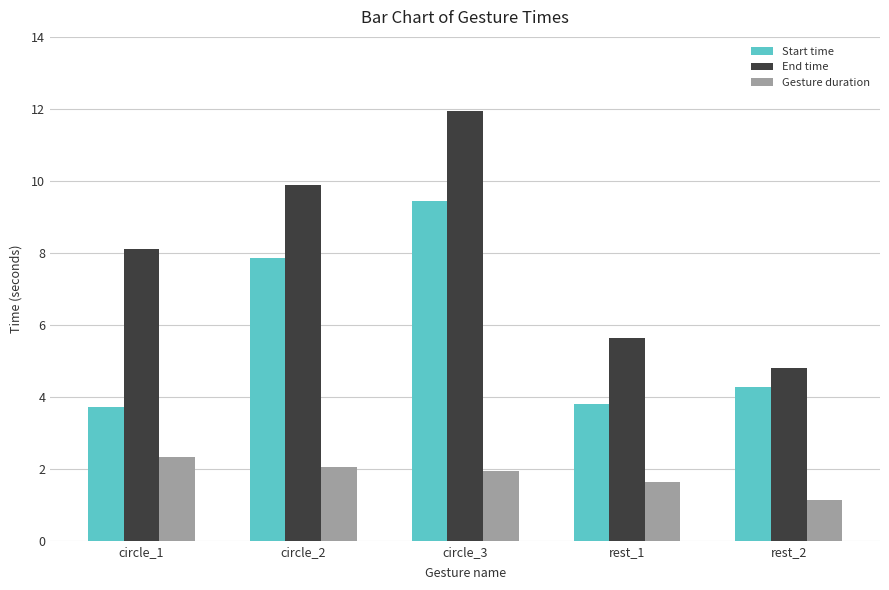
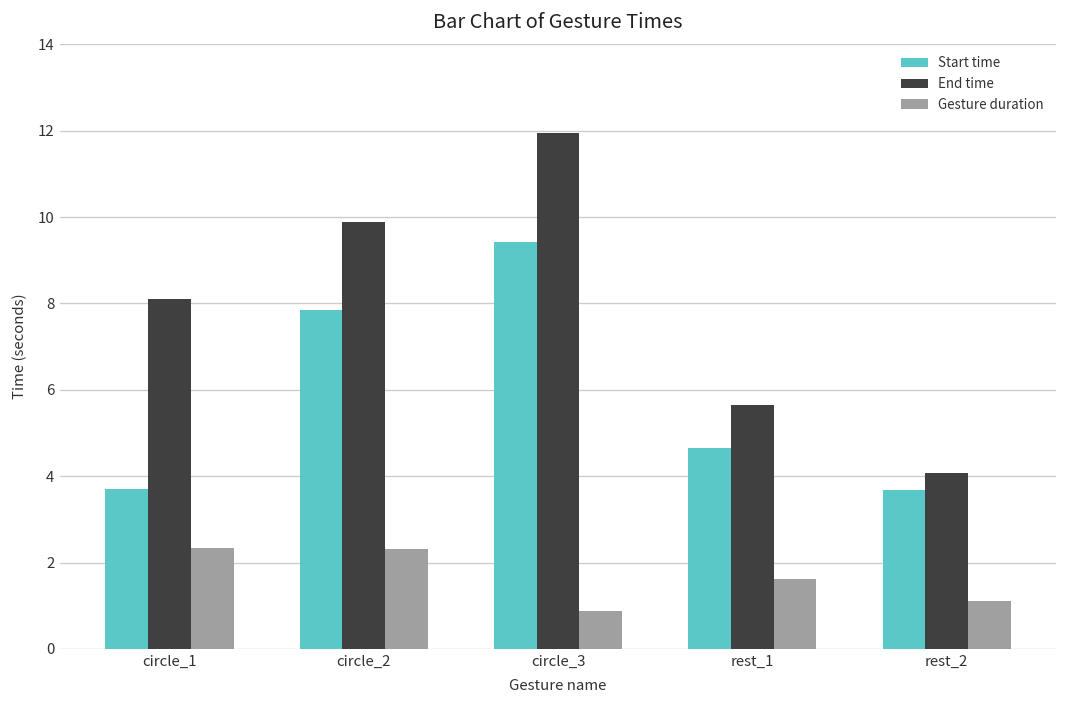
Gesture duration, circle_2: 2.1 -> 2.3
Gesture duration, circle_3: 1.9 -> 0.9
Start time, rest_1: 3.8 -> 4.6
Start time, rest_2: 4.3 -> 3.7
End time, rest_2: 4.8 -> 4.1
